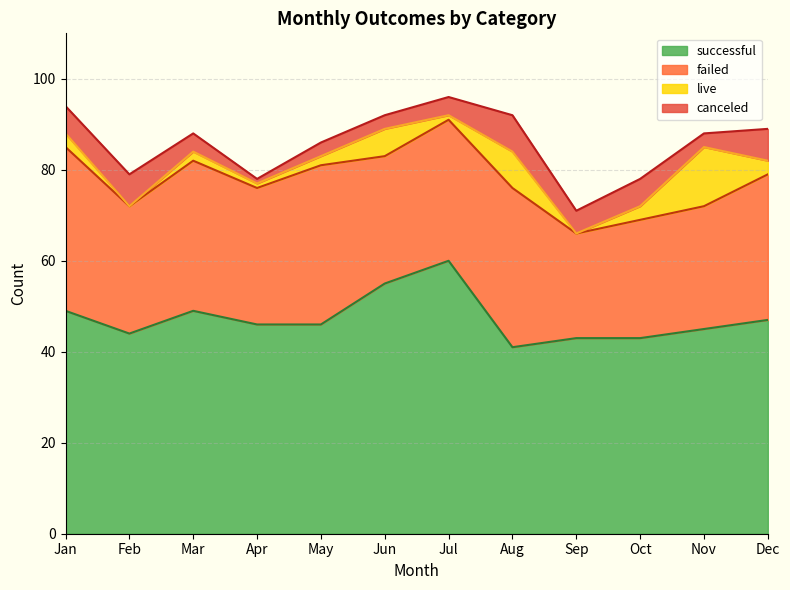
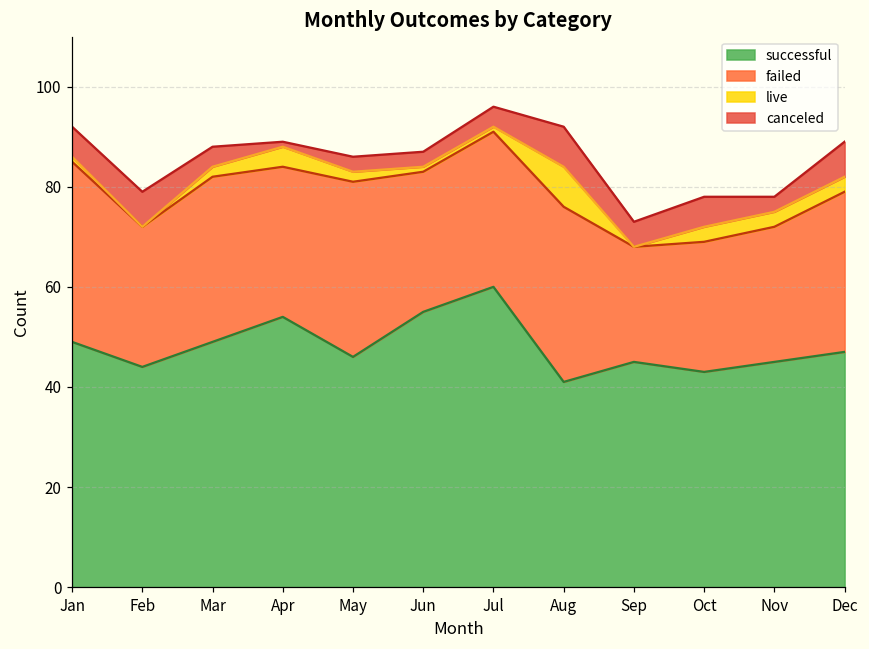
live, Jan: 3 -> 1
successful, Apr: 46 -> 54
live, Apr: 1 -> 4
live, Jun: 6 -> 1
successful, Sep: 43 -> 45
live, Nov: 13 -> 3
